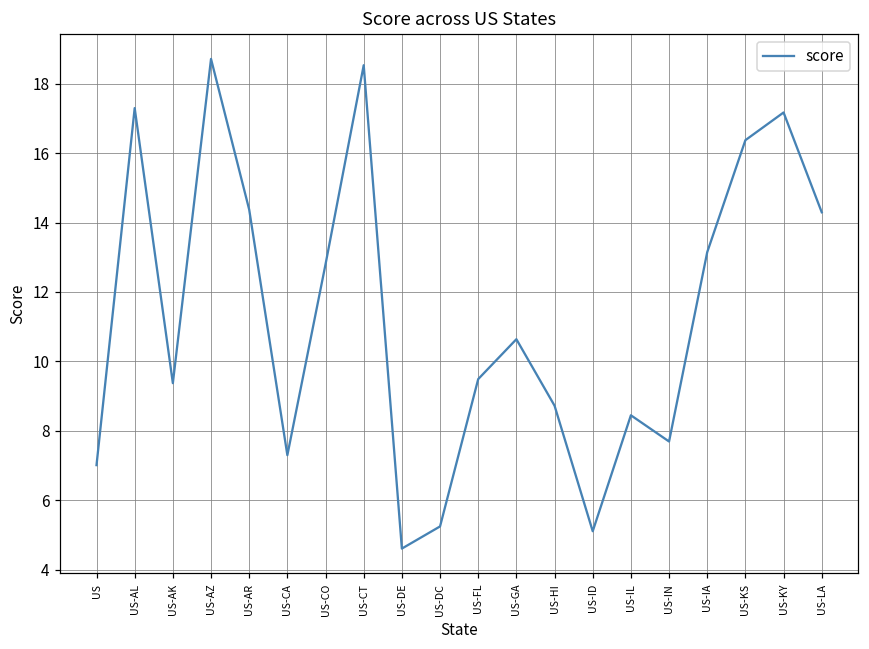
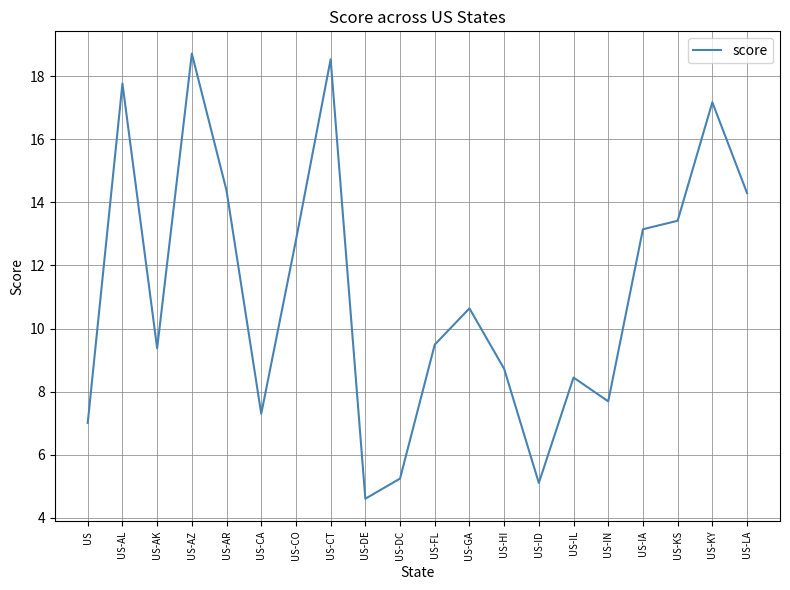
US-AL: 17.3 -> 17.8
US-KS: 16.4 -> 13.4
